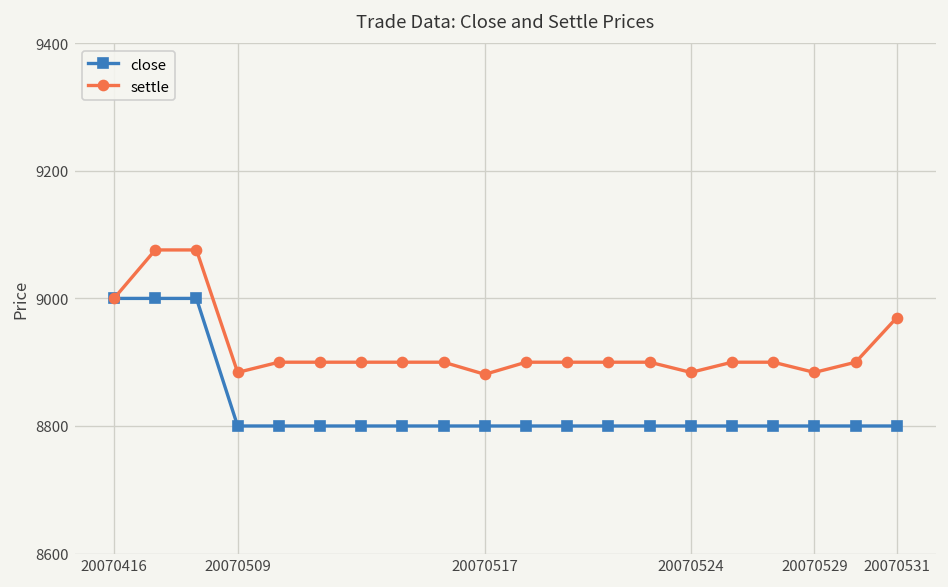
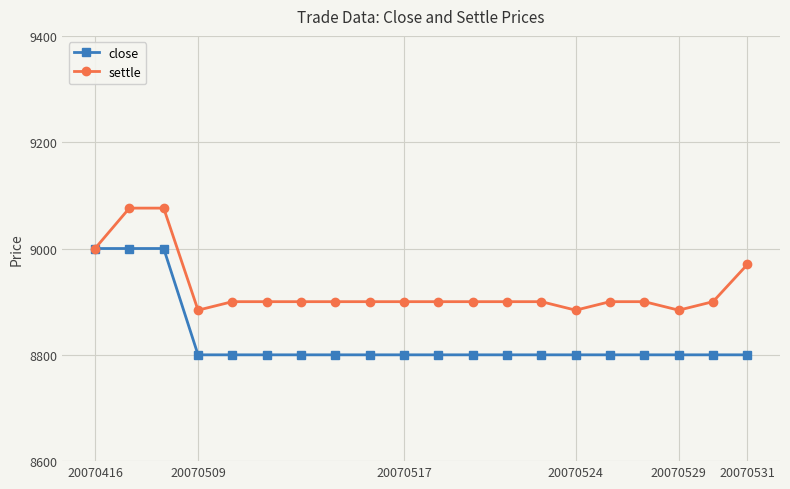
settle, 20070517: 8880 -> 8900
